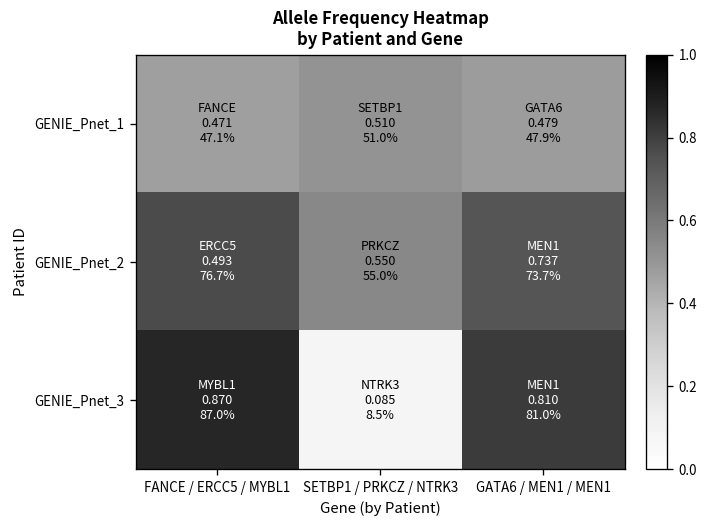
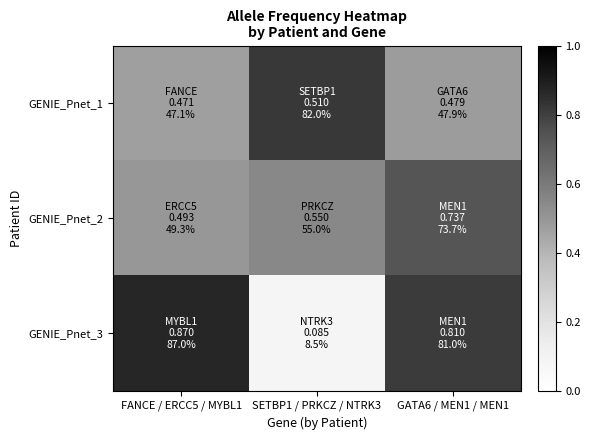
GENIE_Pnet_1, SETBP1 / PRKCZ / NTRK3: 51.0% -> 82.0%
GENIE_Pnet_2, FANCE / ERCC5 / MYBL1: 76.7% -> 49.3%
